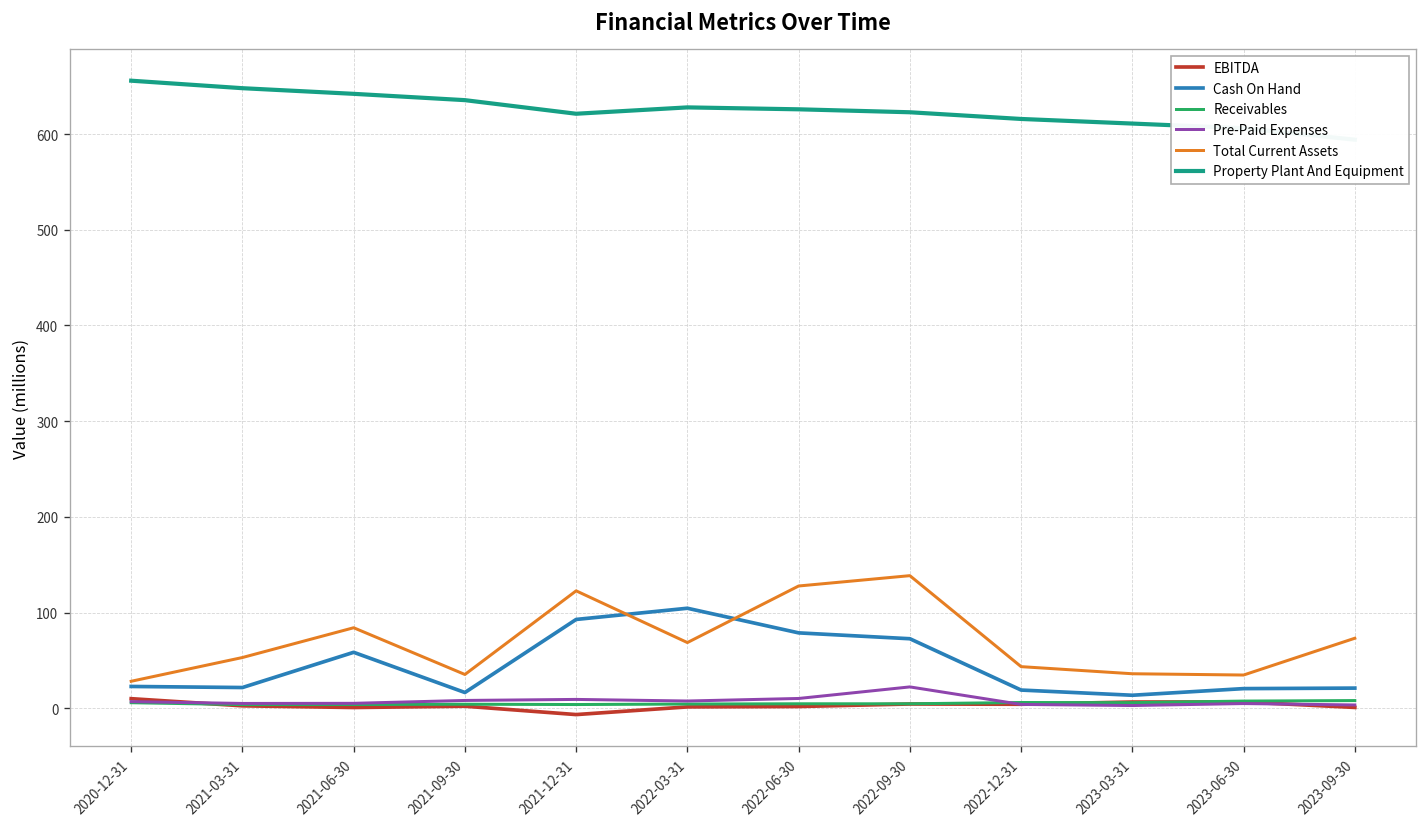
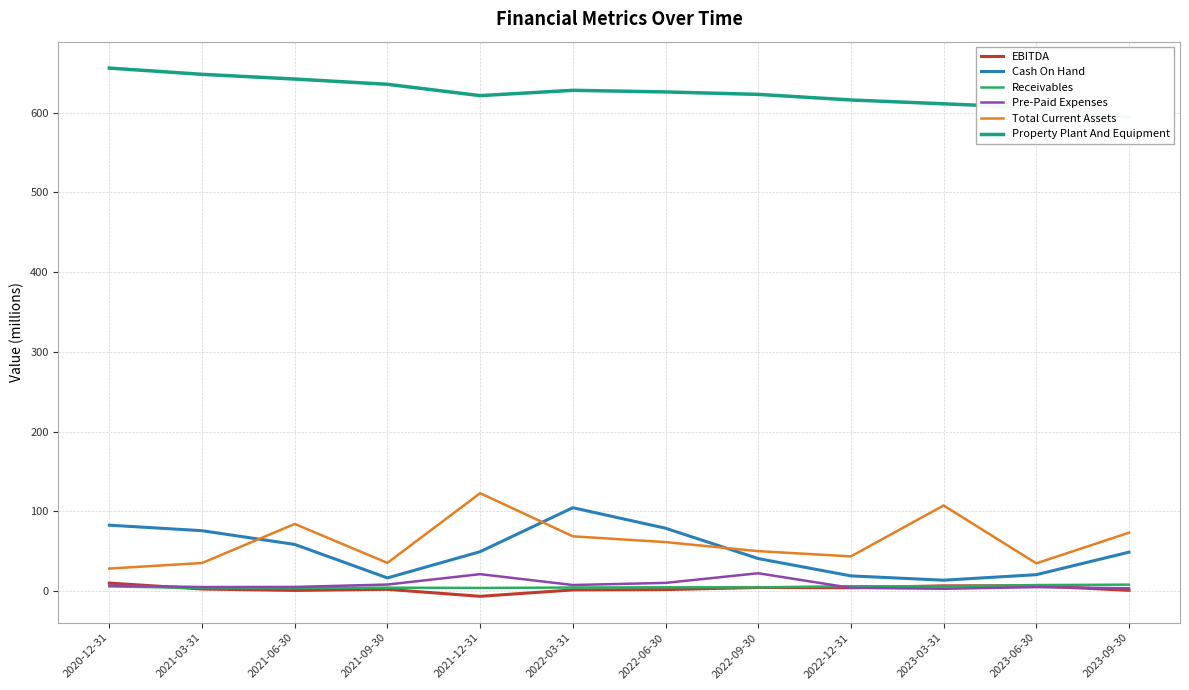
Cash On Hand, 2020-12-31: 20 -> 80
Cash On Hand, 2021-03-31: 20 -> 80
Total Current Assets, 2021-03-31: 50 -> 40
Cash On Hand, 2021-12-31: 90 -> 50
Pre-Paid Expenses, 2021-12-31: 10 -> 20
Total Current Assets, 2022-06-30: 130 -> 60
Cash On Hand, 2022-09-30: 70 -> 40
Total Current Assets, 2022-09-30: 140 -> 50
Total Current Assets, 2023-03-31: 40 -> 110
Cash On Hand, 2023-09-30: 20 -> 50
